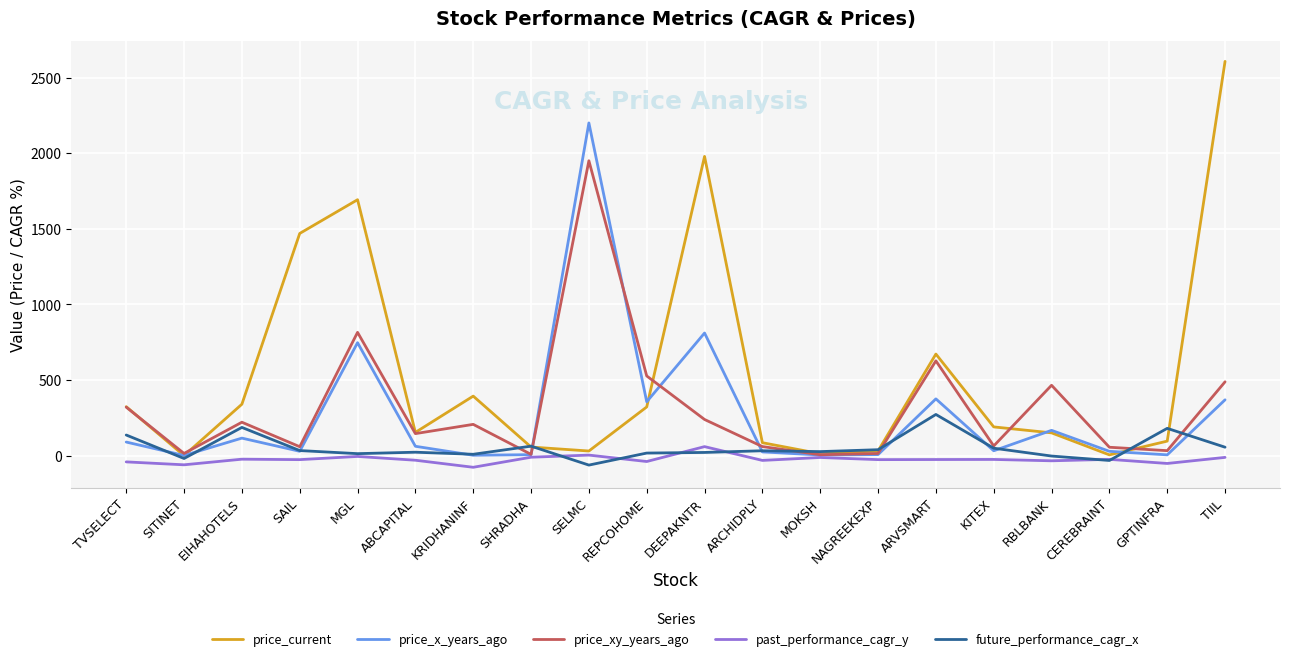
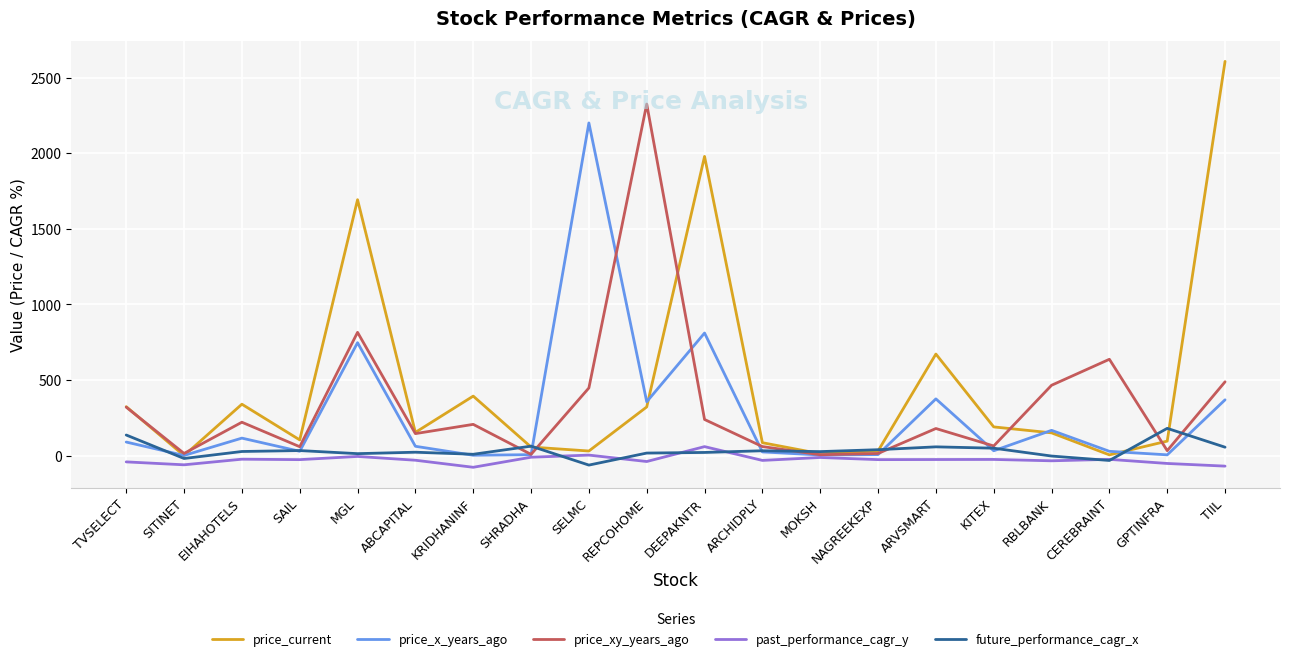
future_performance_cagr_x, EIHAHOTELS: 190 -> 30
price_current, SAIL: 1470 -> 100
price_xy_years_ago, SELMC: 1950 -> 450
price_xy_years_ago, REPCOHOME: 530 -> 2320
price_xy_years_ago, ARVSMART: 630 -> 180
future_performance_cagr_x, ARVSMART: 270 -> 60
price_xy_years_ago, CEREBRAINT: 60 -> 640
past_performance_cagr_y, TIIL: -10 -> -70
